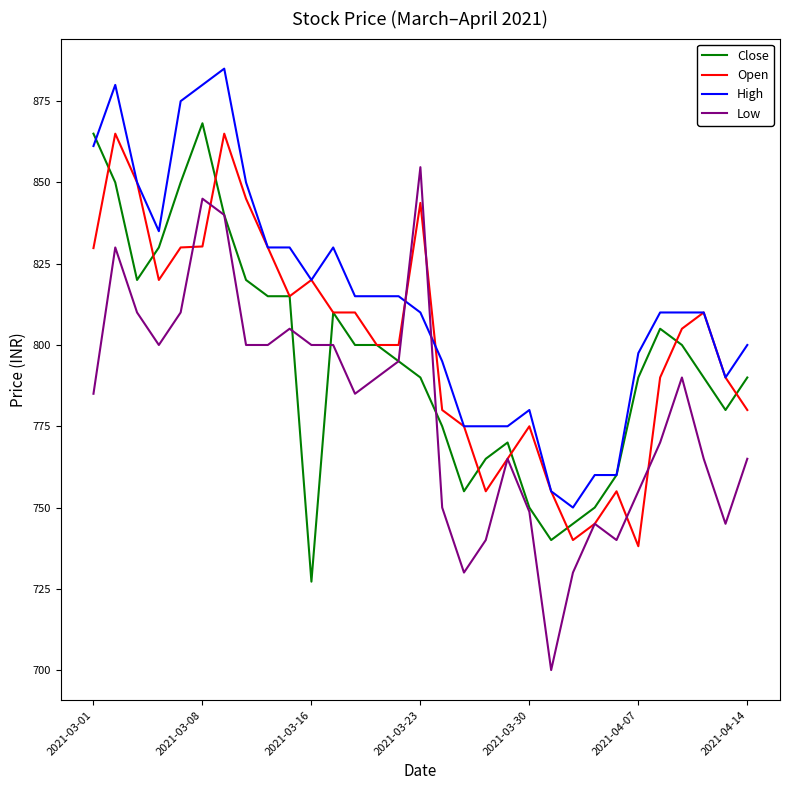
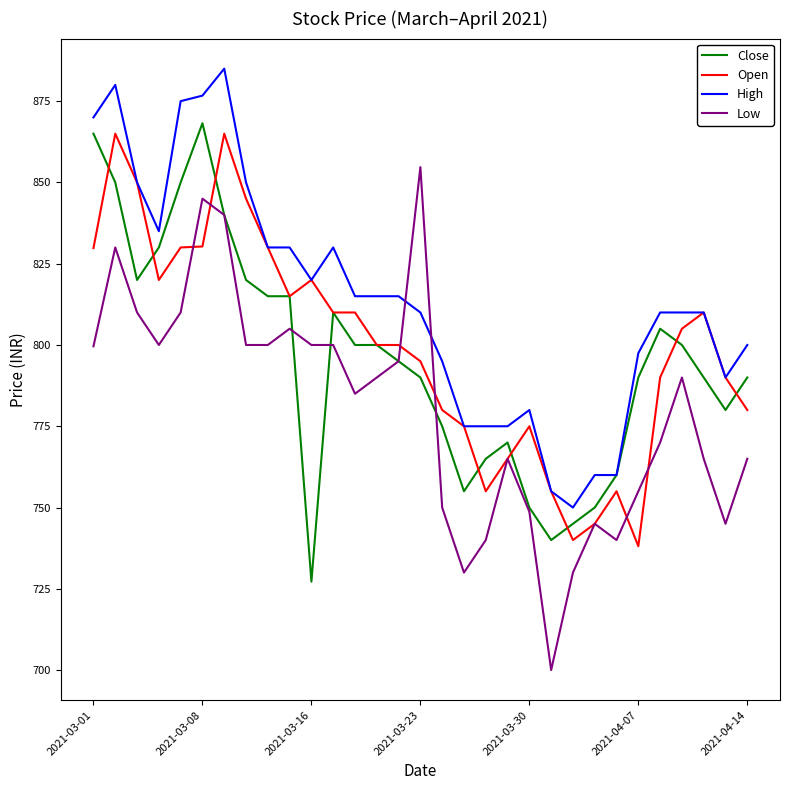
High, 2021-03-01: 861 -> 870
Low, 2021-03-01: 785 -> 800
High, 2021-03-08: 880 -> 877
Open, 2021-03-23: 844 -> 795
